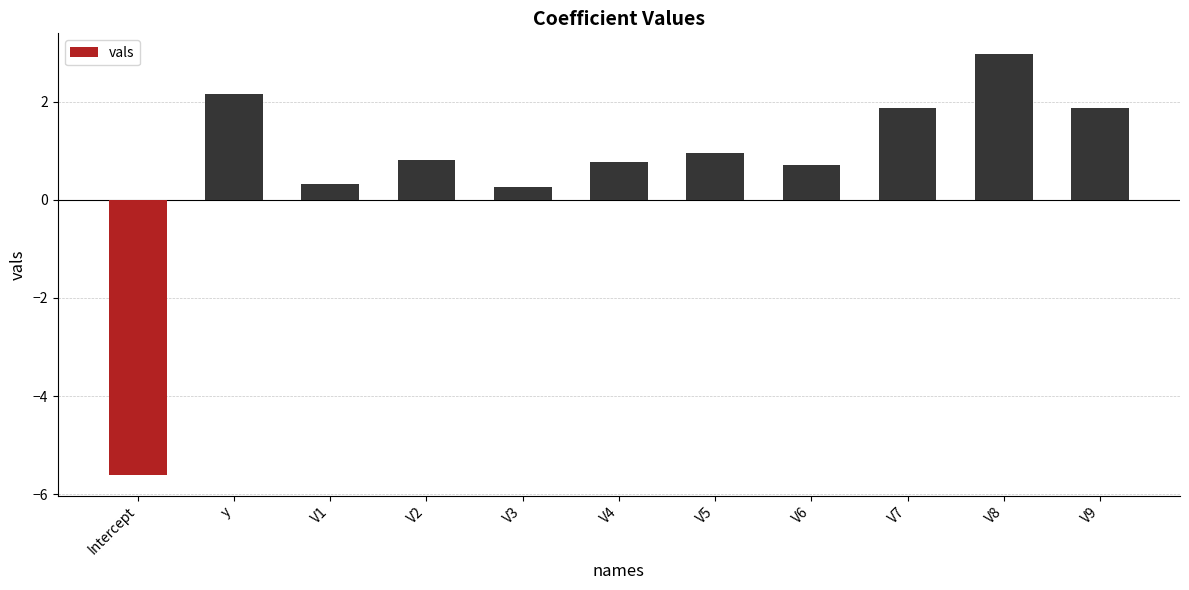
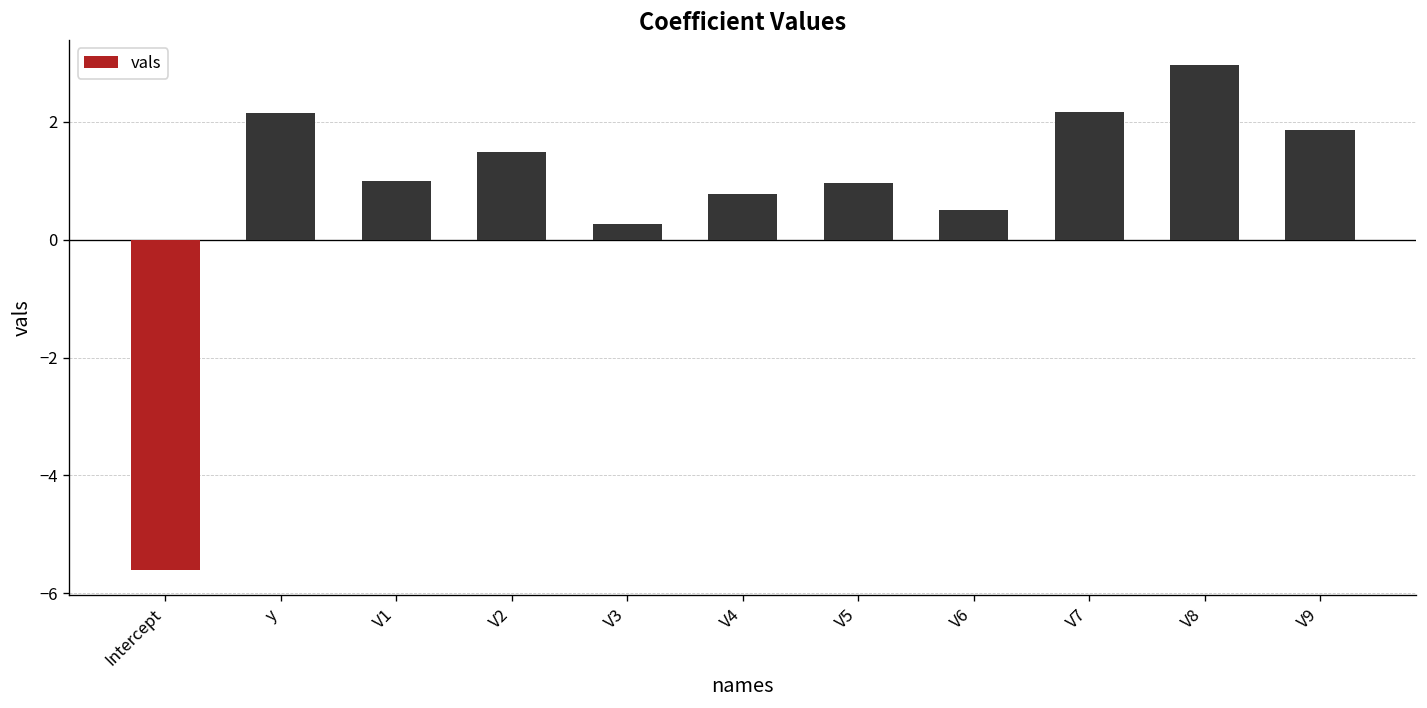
V1: 0.3 -> 1.0
V2: 0.8 -> 1.5
V6: 0.7 -> 0.5
V7: 1.9 -> 2.2
